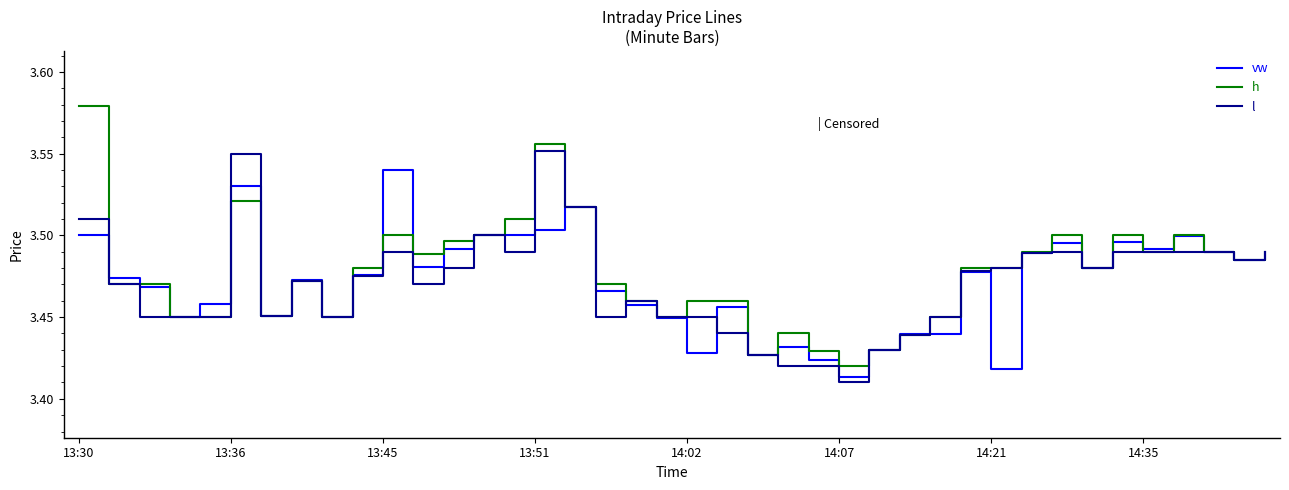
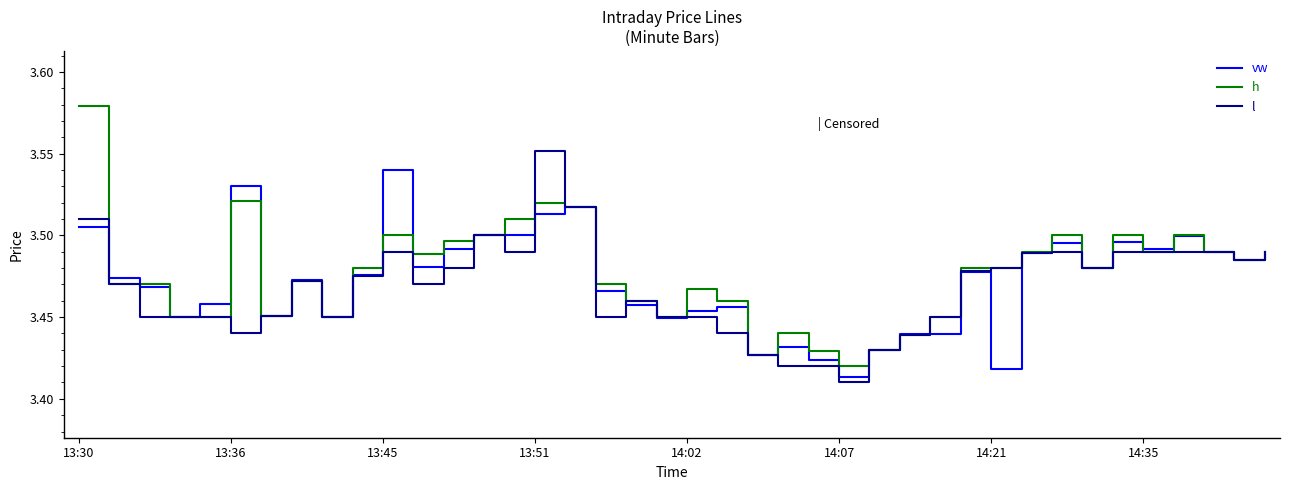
vw, 13:30: 3.500 -> 3.505
l, 13:36: 3.55 -> 3.44
vw, 13:51: 3.503 -> 3.513
h, 13:51: 3.556 -> 3.520
vw, 14:02: 3.428 -> 3.454
h, 14:02: 3.460 -> 3.467
